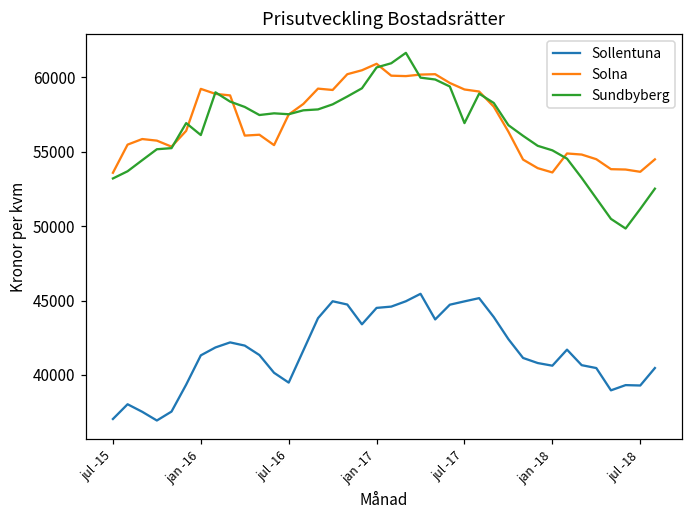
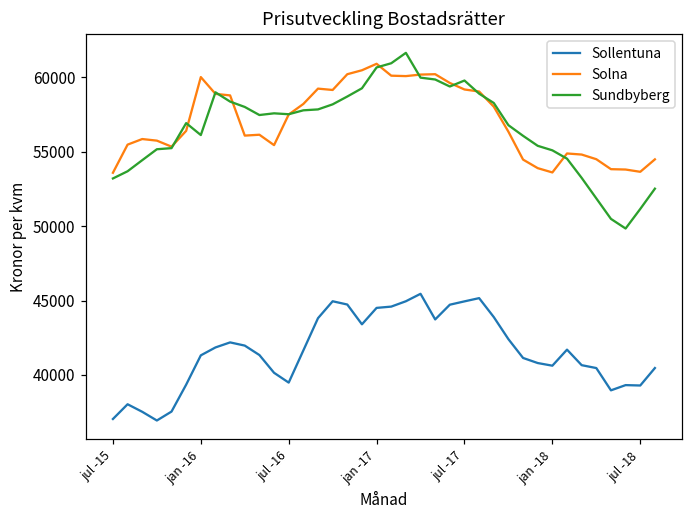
Solna, jan -16: 59200 -> 60000
Sundbyberg, jul -17: 56900 -> 59800
